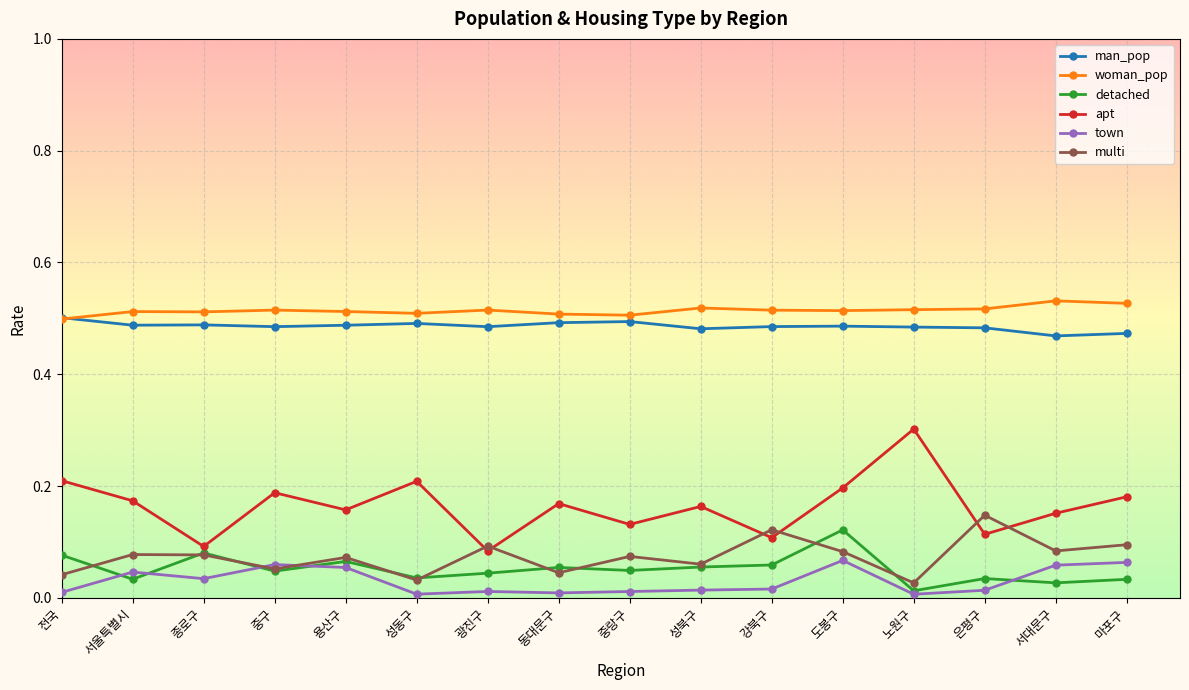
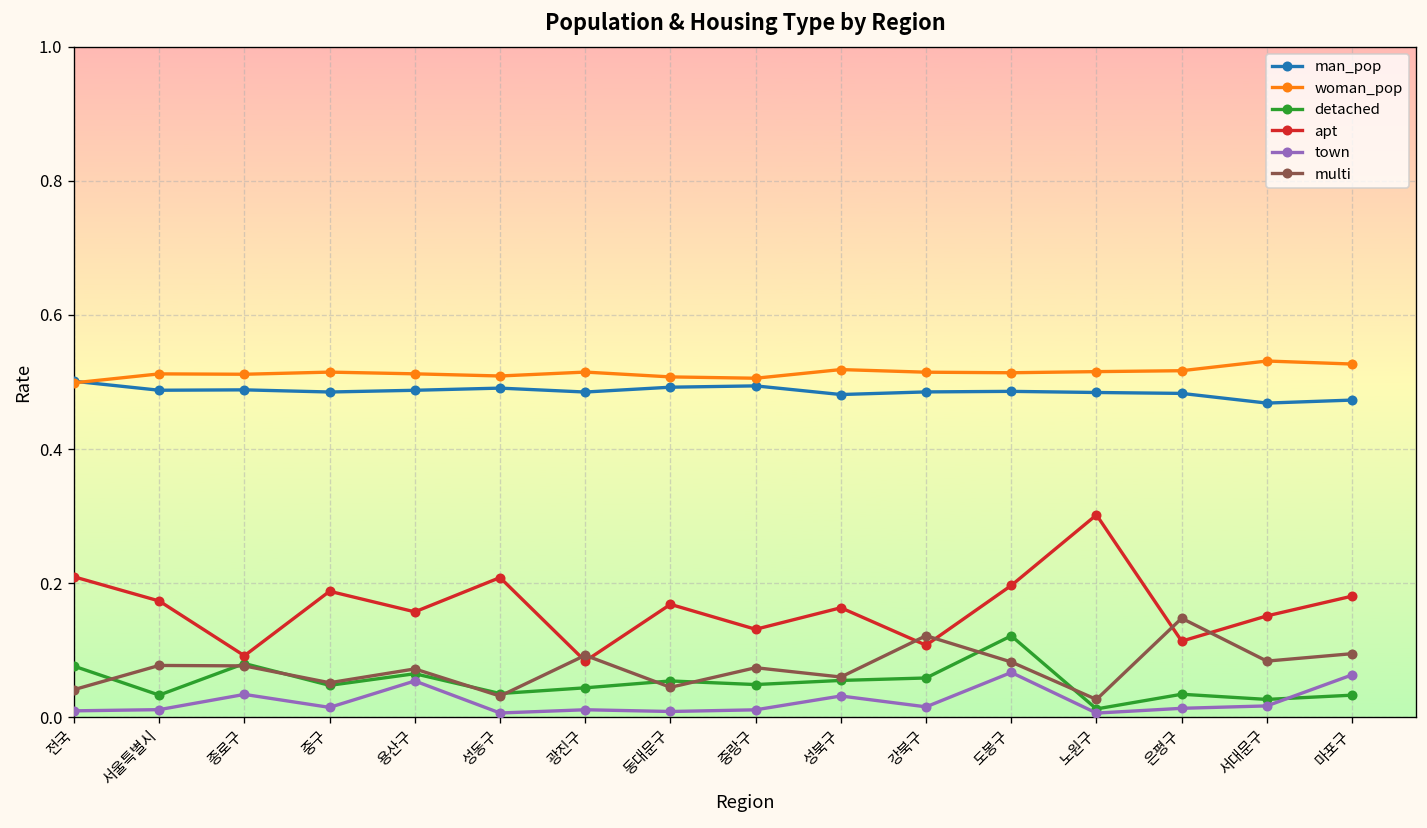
town, 서울특별시: 0.05 -> 0.01
town, 중구: 0.06 -> 0.01
town, 성북구: 0.01 -> 0.03
town, 서대문구: 0.06 -> 0.02
